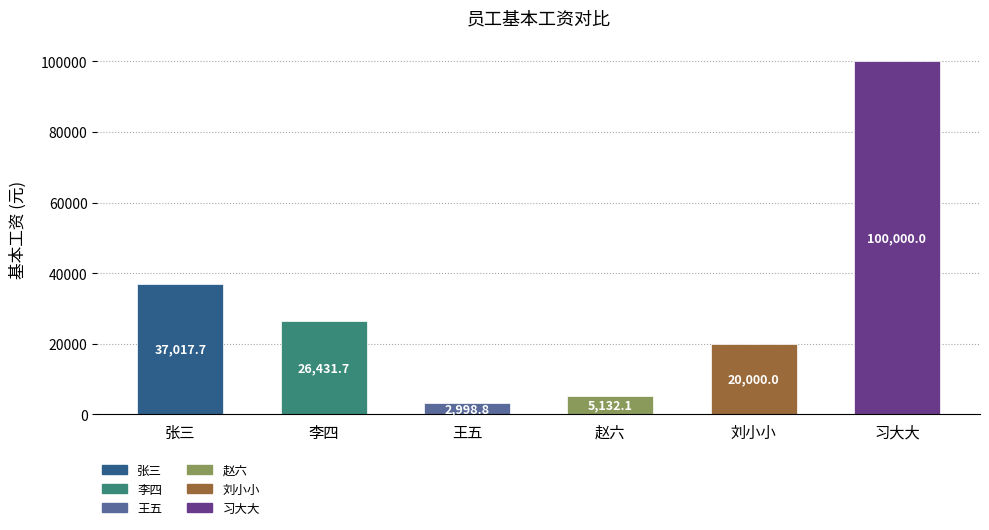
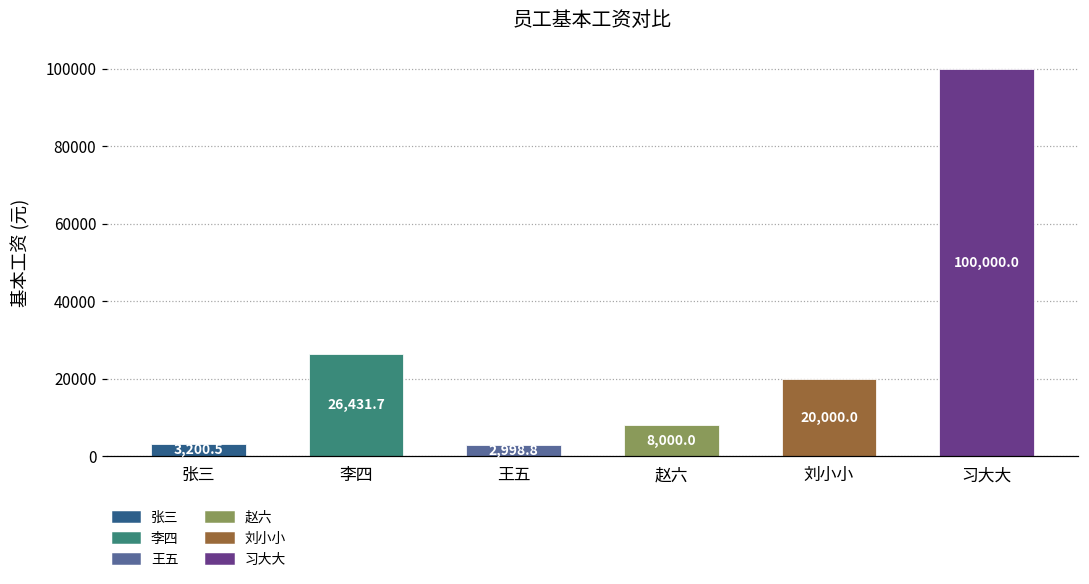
张三: 37,017.7 -> 3,200.5
赵六: 5,132.1 -> 8,000.0
